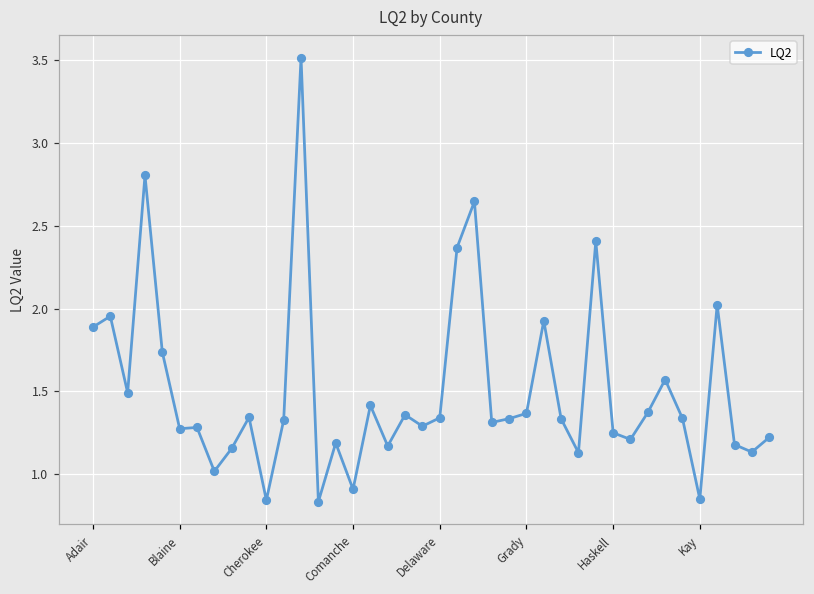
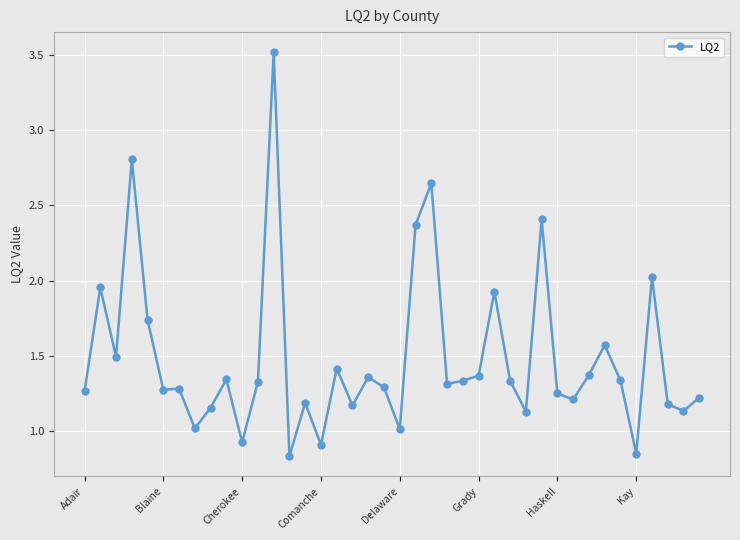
Adair: 1.89 -> 1.26
Cherokee: 0.84 -> 0.93
Delaware: 1.34 -> 1.01
